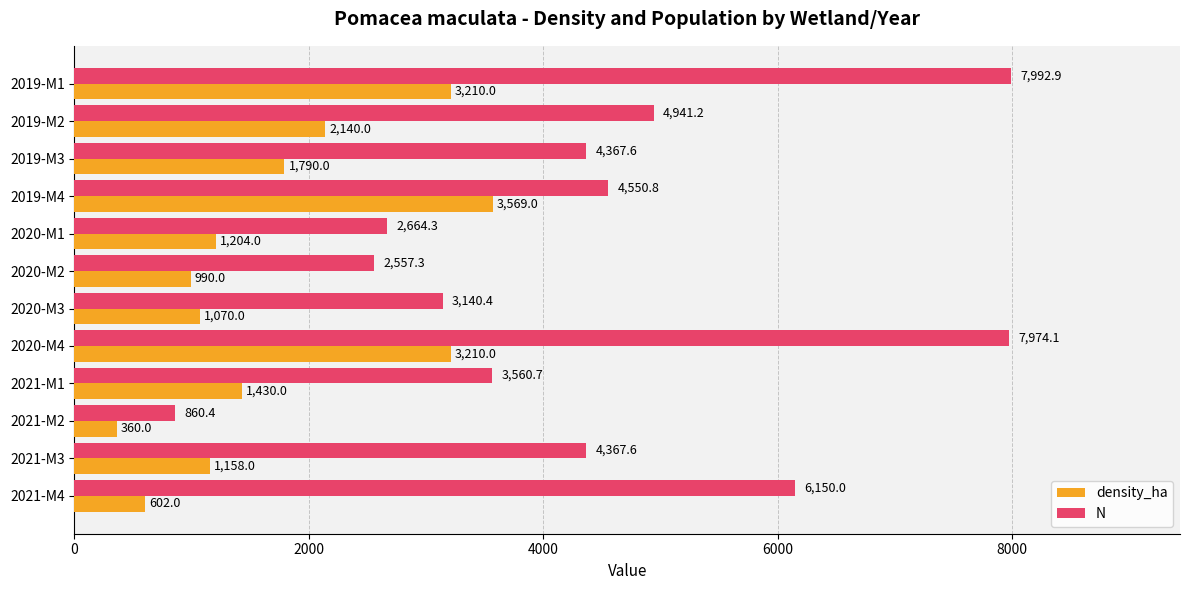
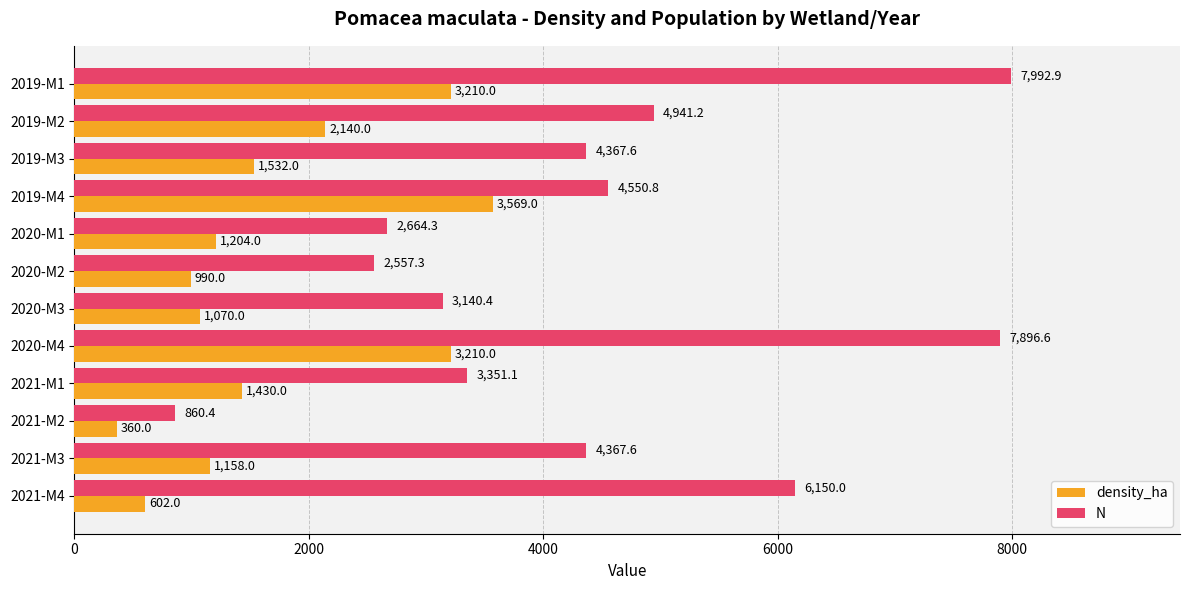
density_ha, 2019-M3: 1,790.0 -> 1,532.0
N, 2020-M4: 7,974.1 -> 7,896.6
N, 2021-M1: 3,560.7 -> 3,351.1
